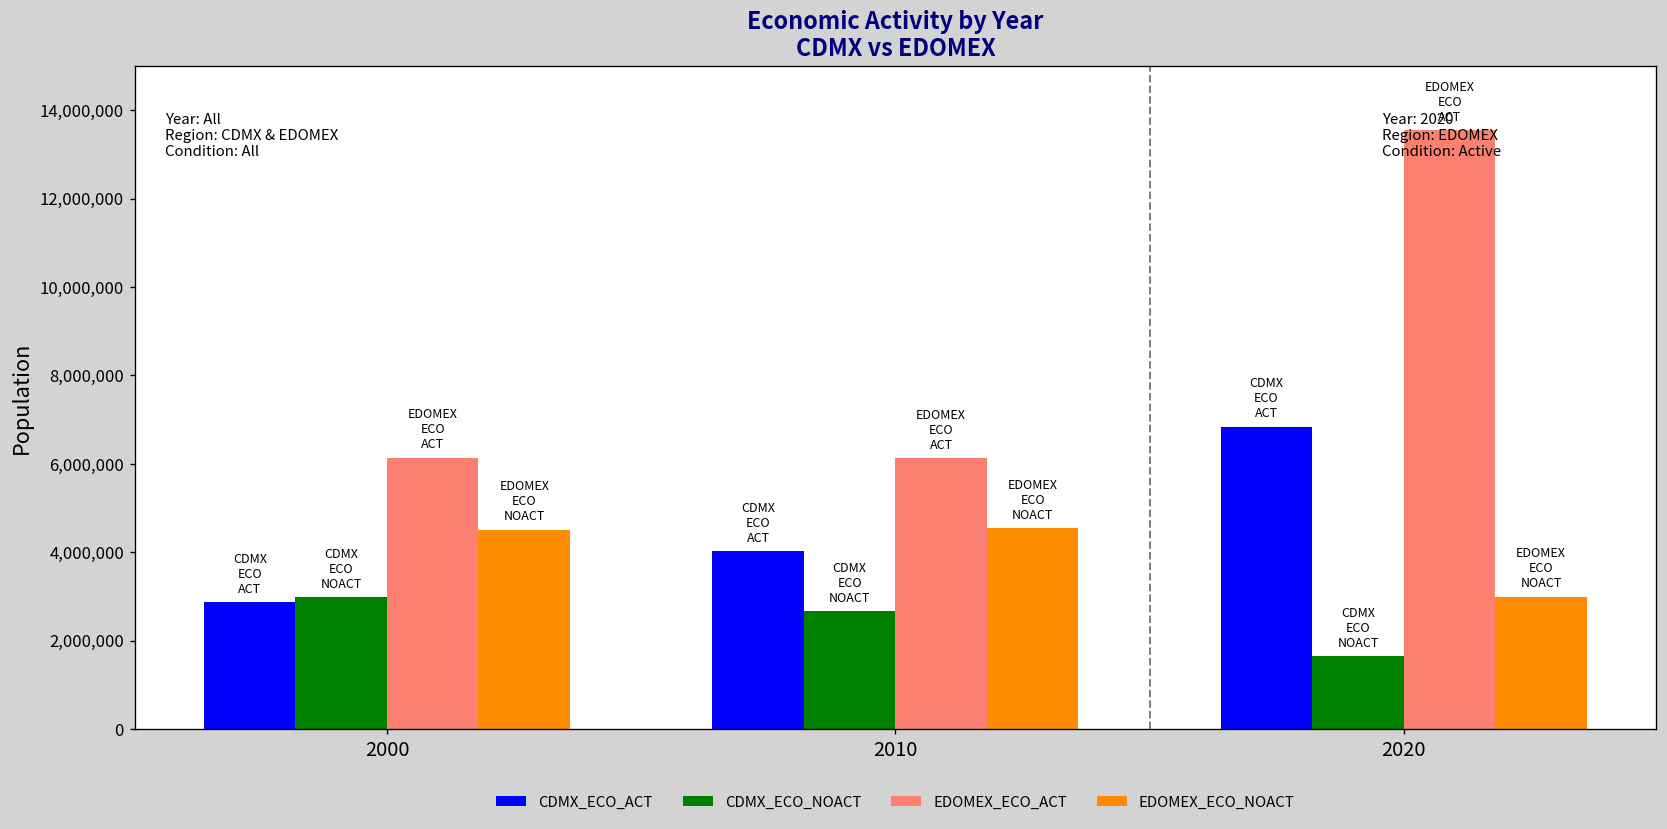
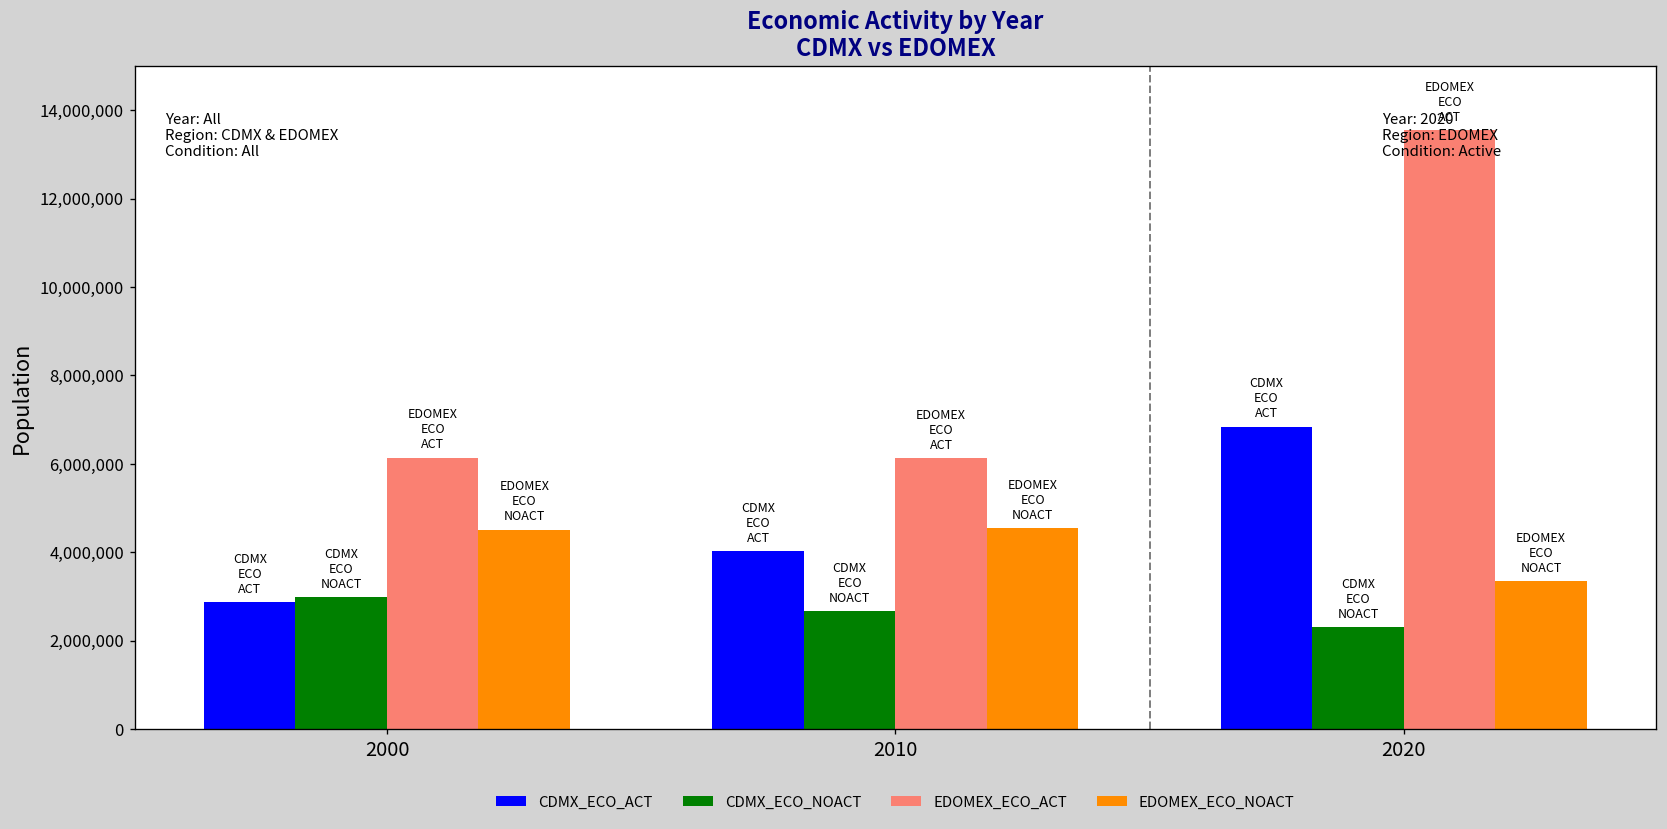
CDMX_ECO_NOACT, 2020: 1,600,000 -> 2,300,000
EDOMEX_ECO_NOACT, 2020: 3,000,000 -> 3,300,000
